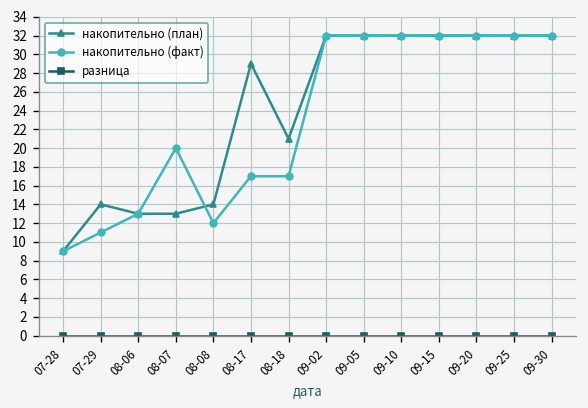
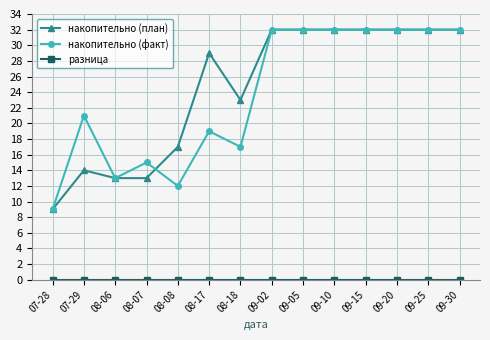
накопительно (факт), 07-29: 11 -> 21
накопительно (факт), 08-07: 20 -> 15
накопительно (план), 08-08: 14 -> 17
накопительно (факт), 08-17: 17 -> 19
накопительно (план), 08-18: 21 -> 23
